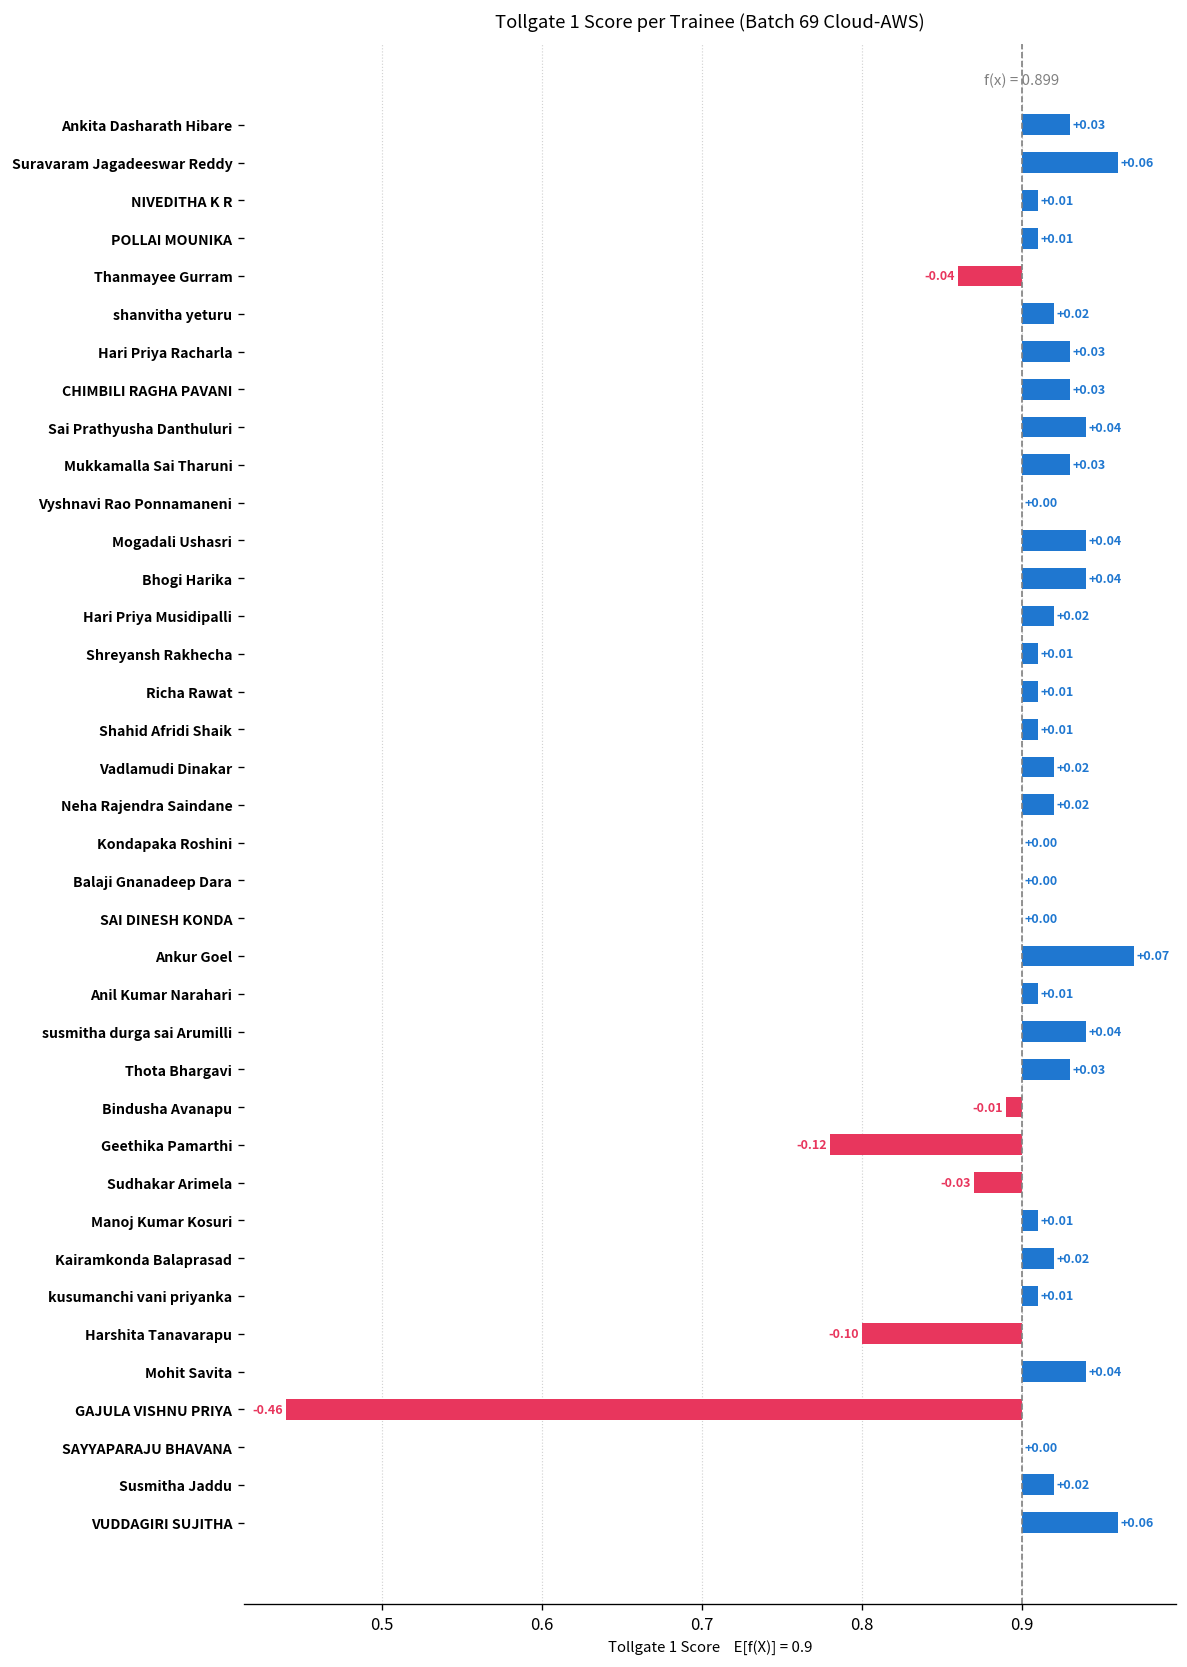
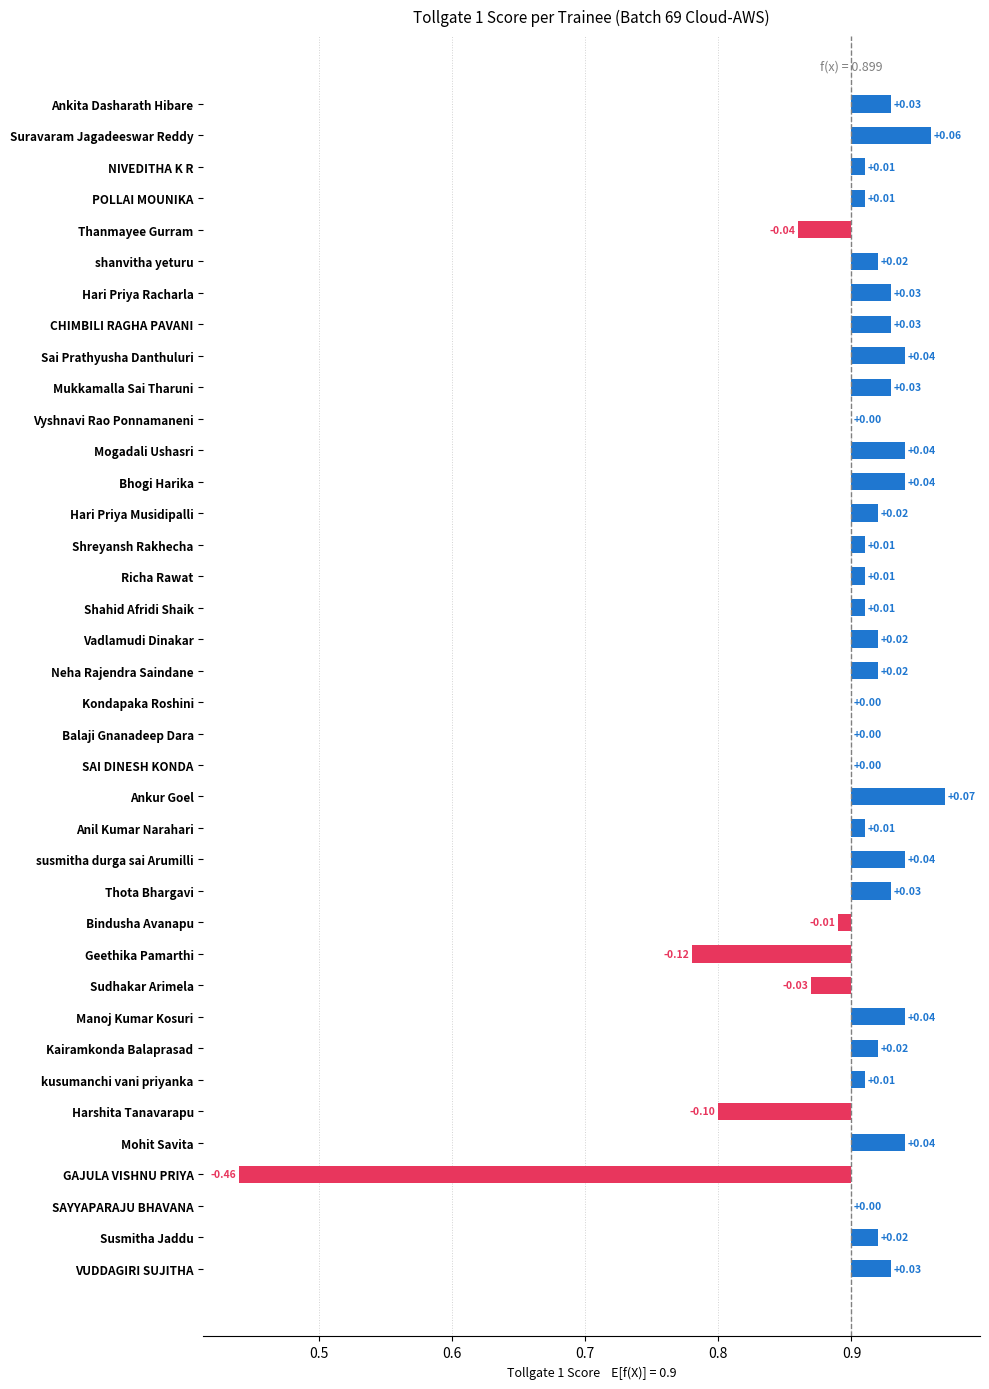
Manoj Kumar Kosuri: +0.01 -> +0.04
VUDDAGIRI SUJITHA: +0.06 -> +0.03
